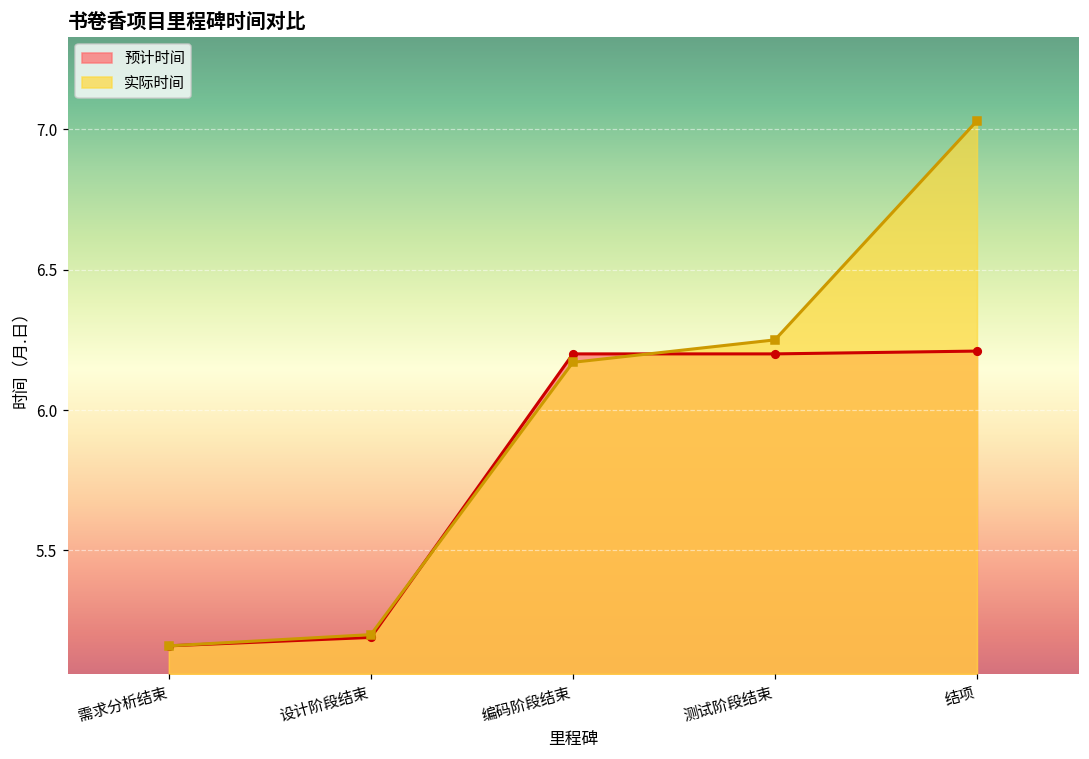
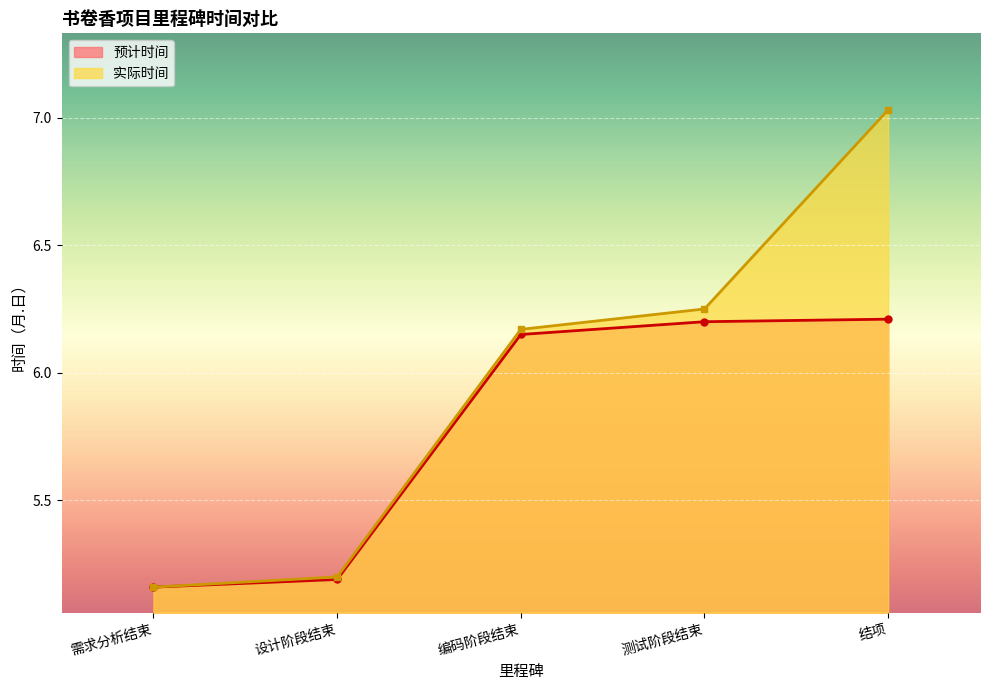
预计时间, 编码阶段结束: 6.20 -> 6.15
